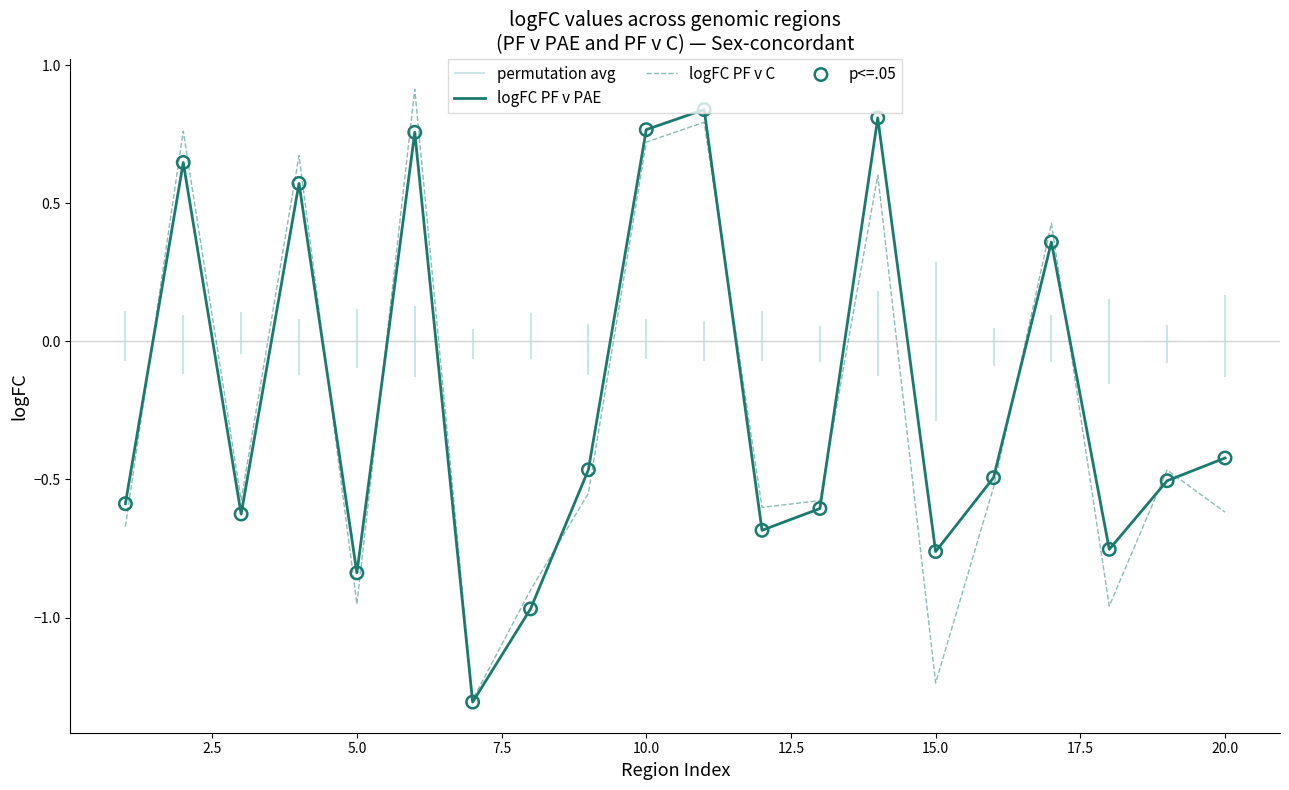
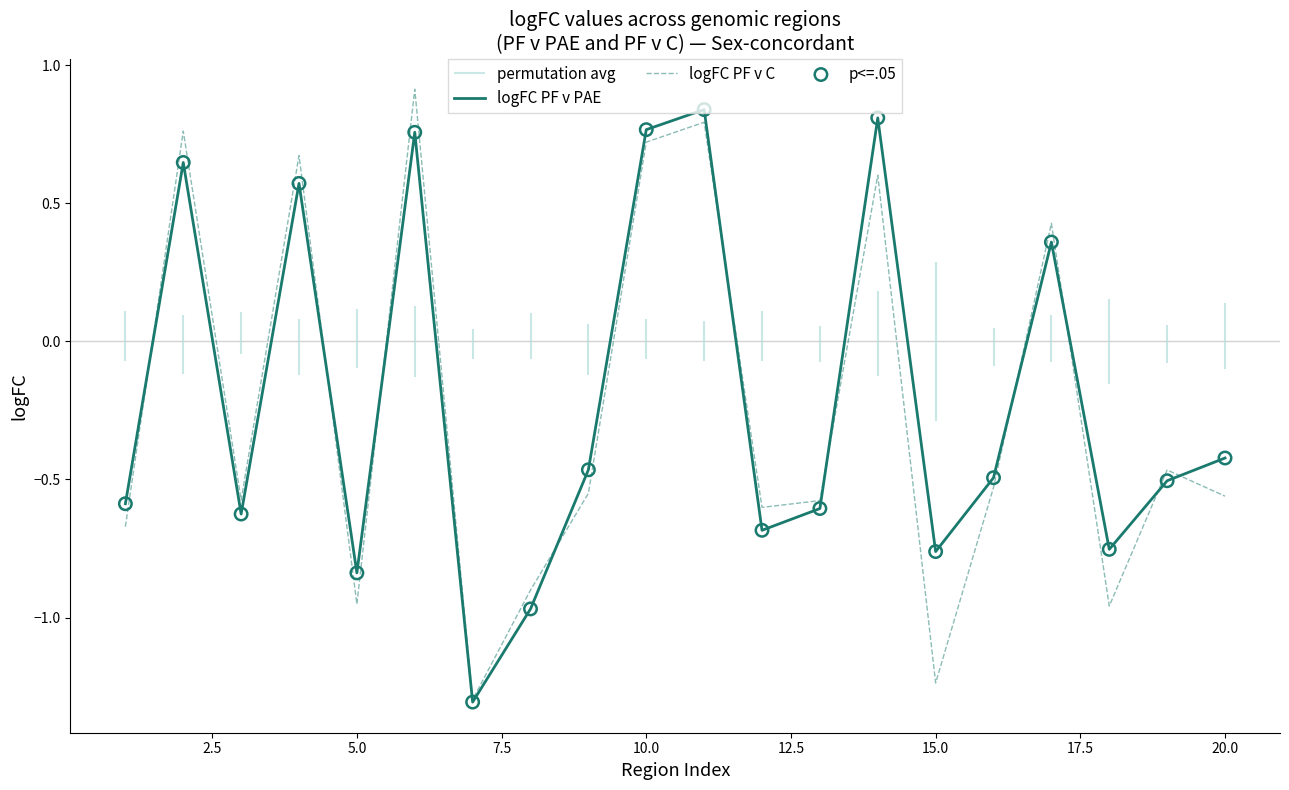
logFC PF v C, 20.0: -0.62 -> -0.56
